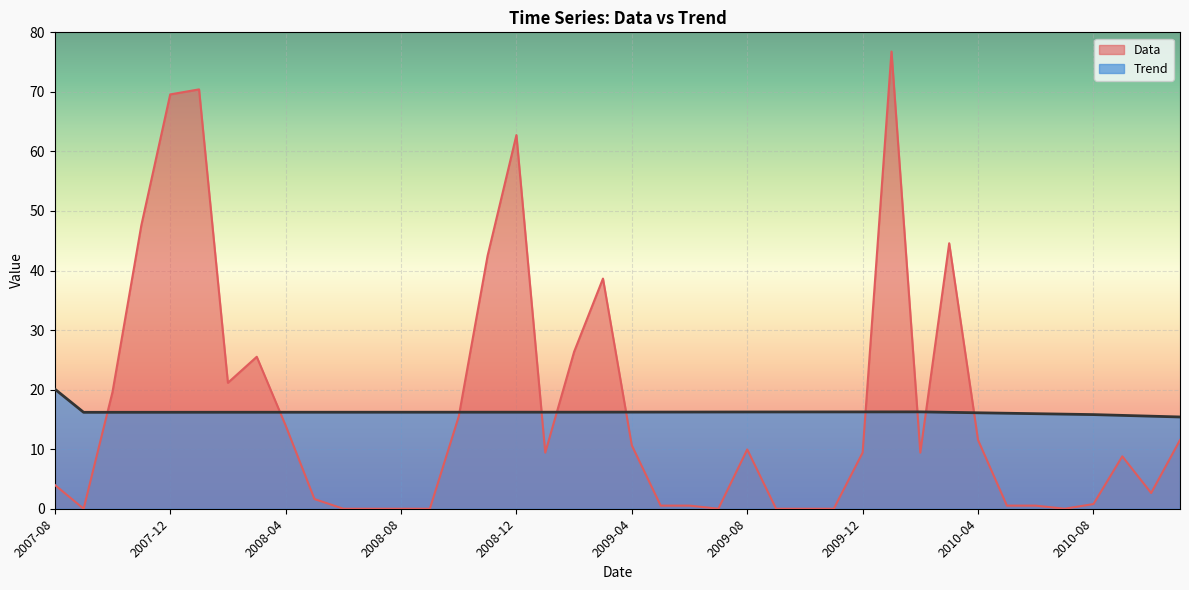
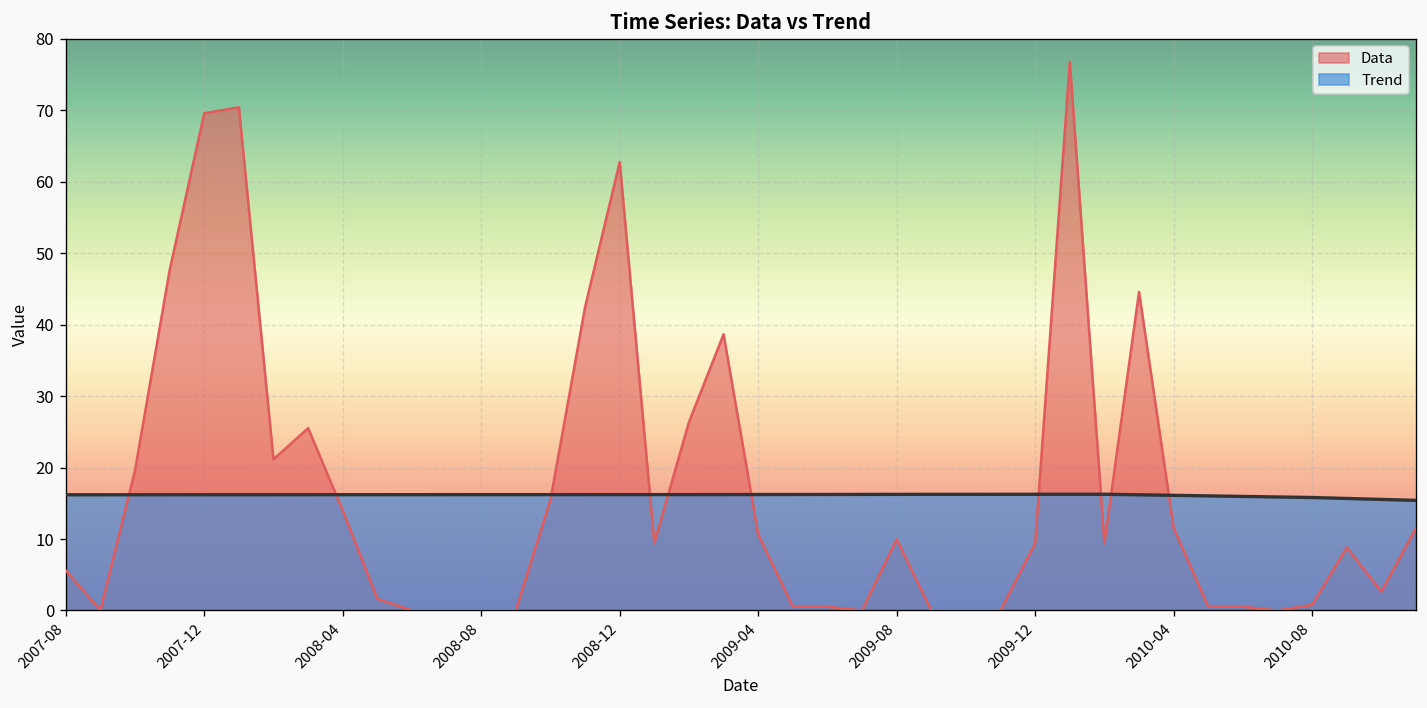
Data, 2007-08: 4 -> 6
Trend, 2007-08: 20 -> 16
